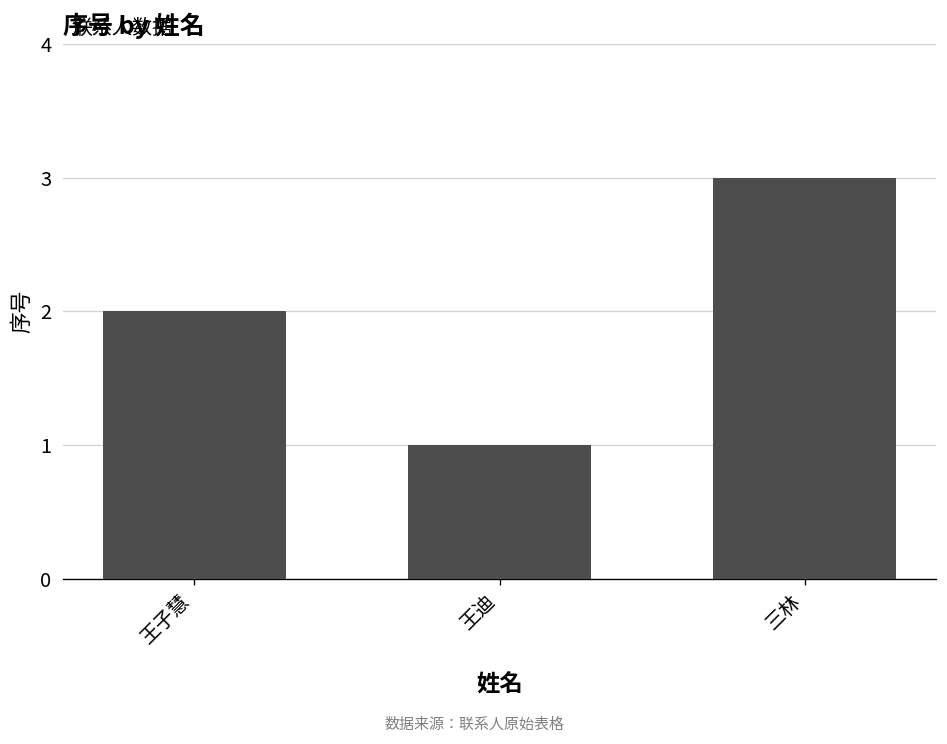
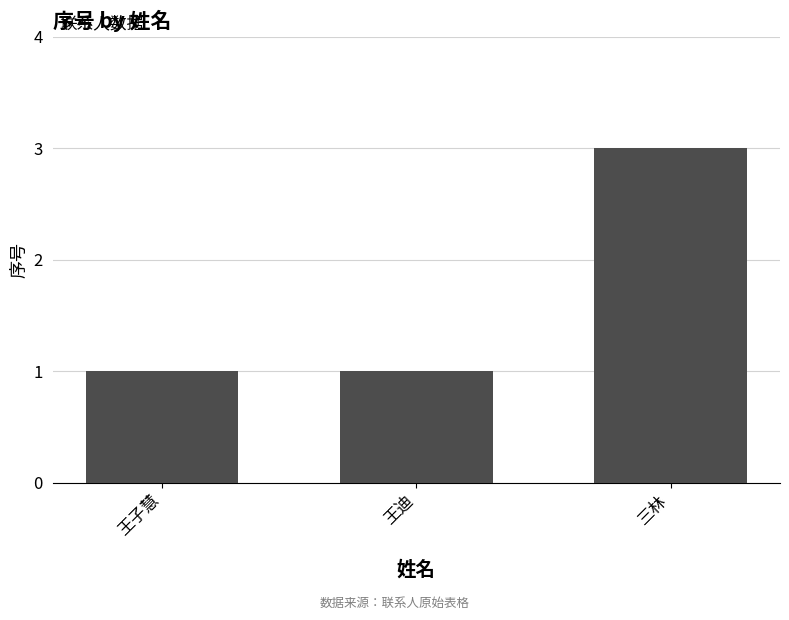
王子慧: 2 -> 1
